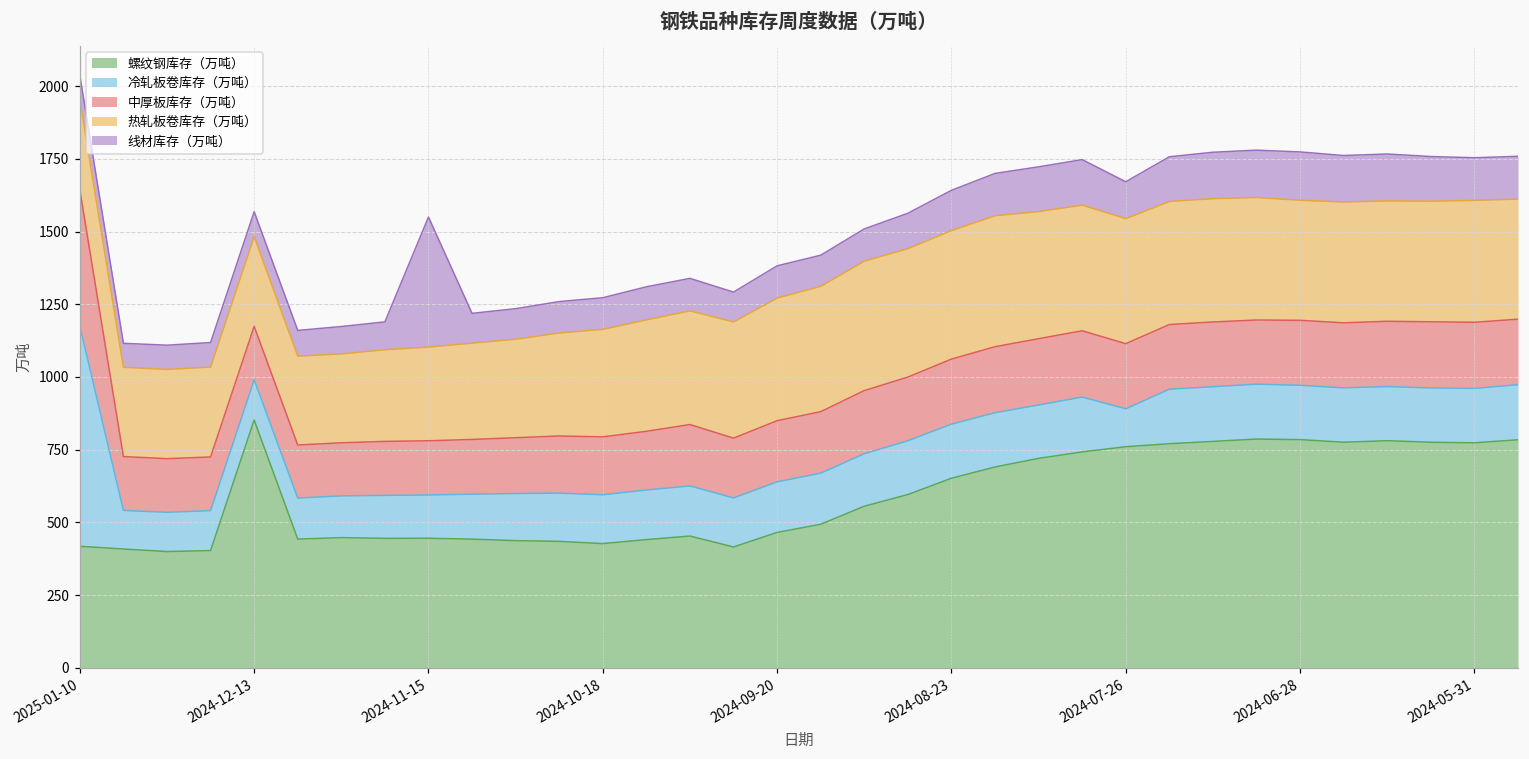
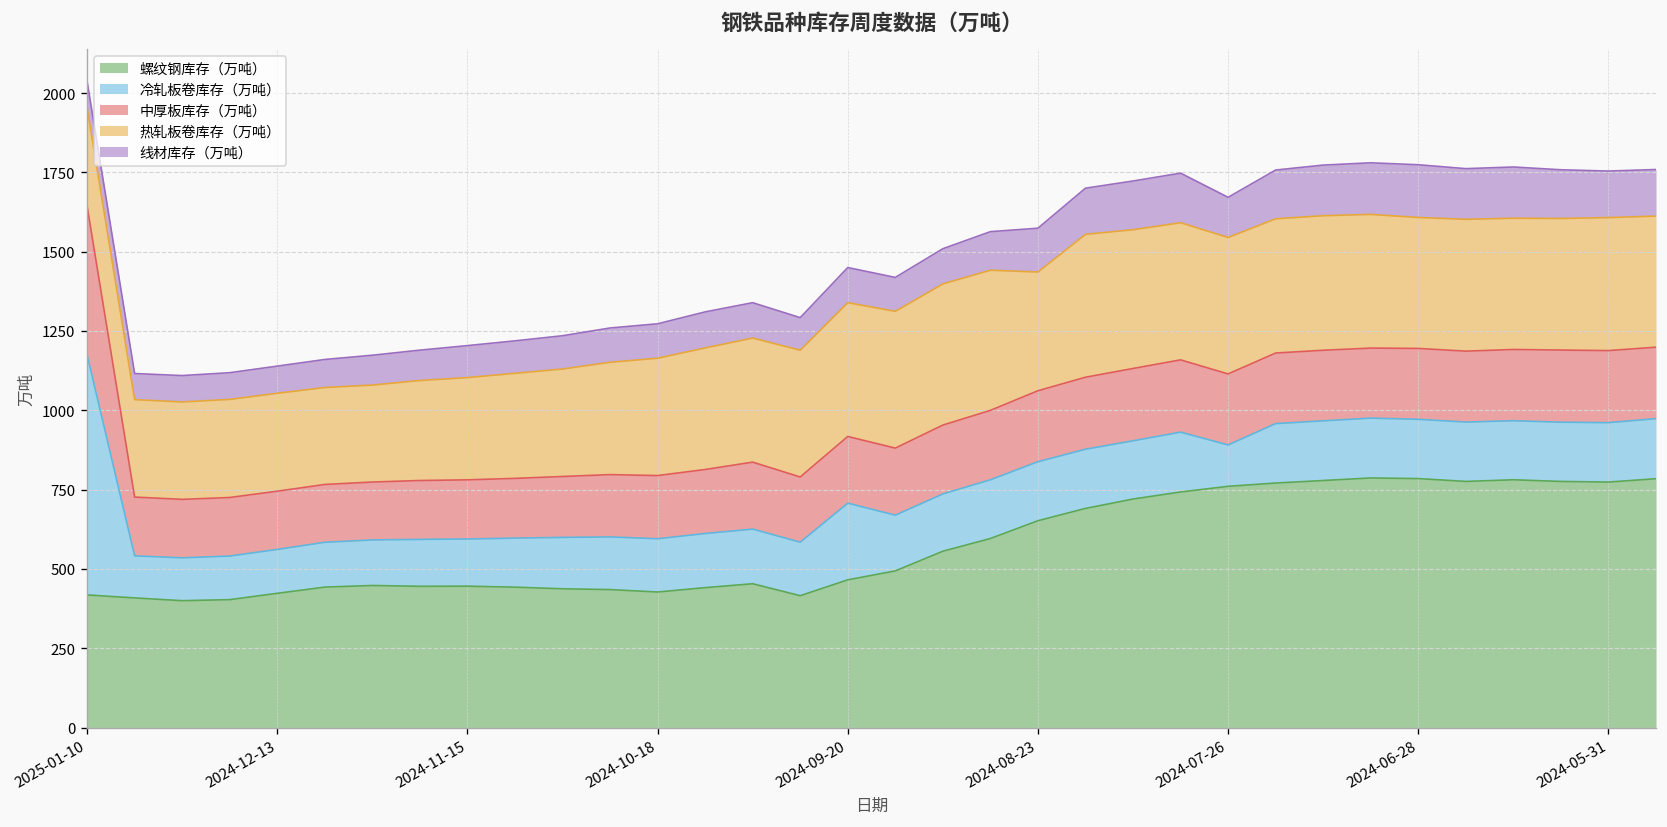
螺纹钢库存（万吨）, 2024-12-13: 850 -> 420
线材库存（万吨）, 2024-11-15: 450 -> 100
冷轧板卷库存（万吨）, 2024-09-20: 170 -> 240
热轧板卷库存（万吨）, 2024-08-23: 440 -> 370
